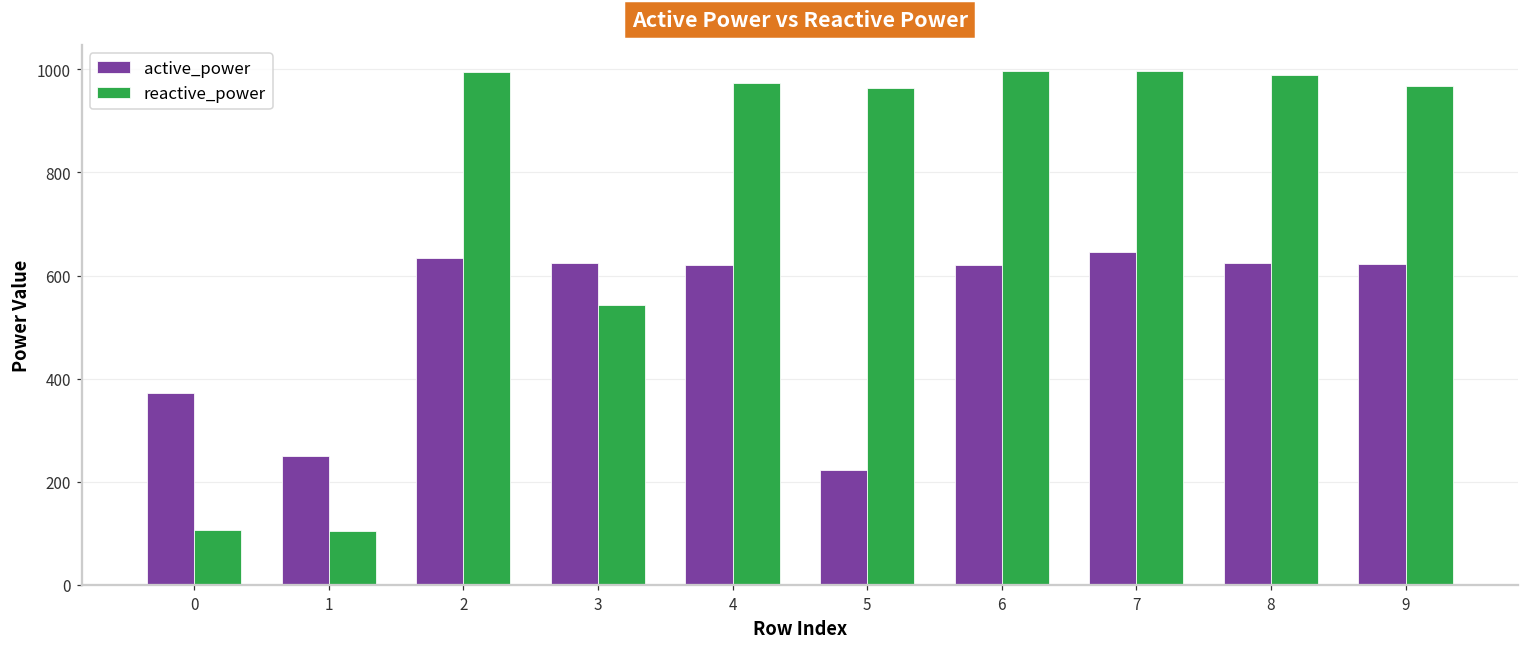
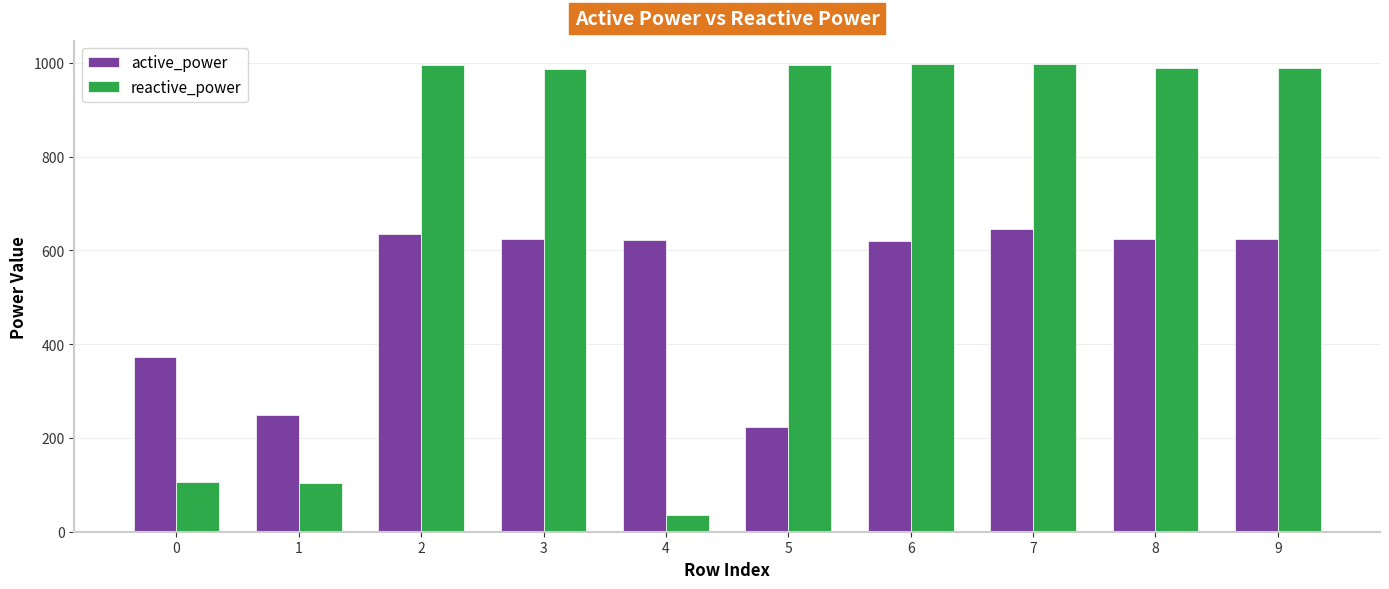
reactive_power, 3: 540 -> 990
reactive_power, 4: 970 -> 40
reactive_power, 5: 960 -> 990
reactive_power, 9: 970 -> 990
